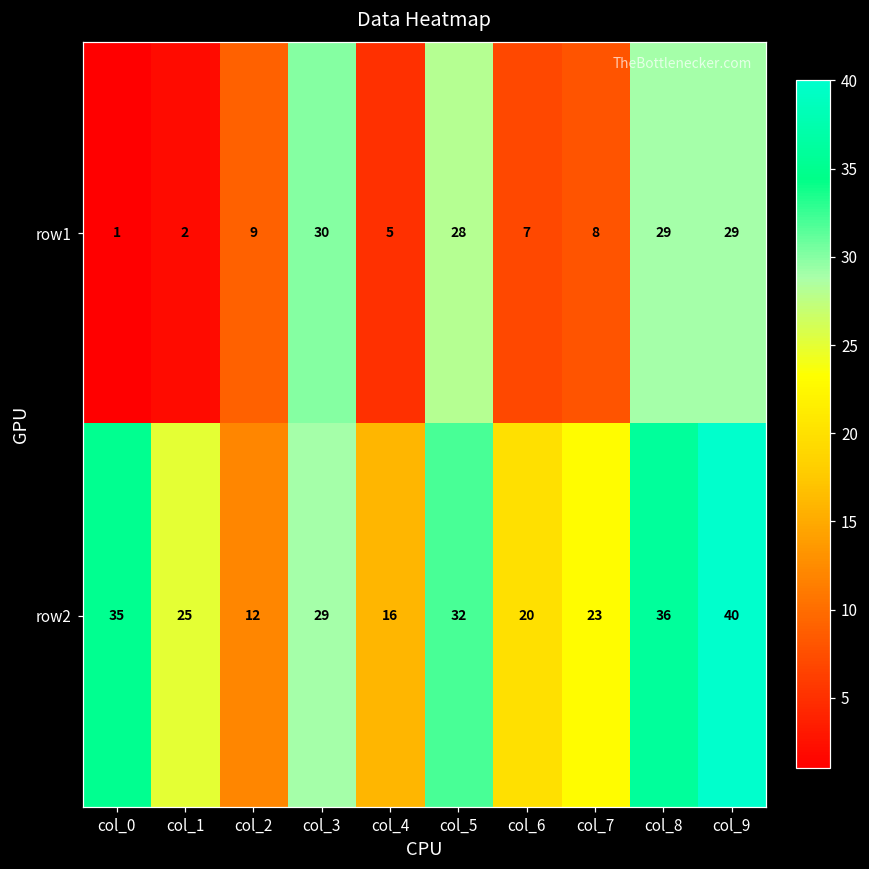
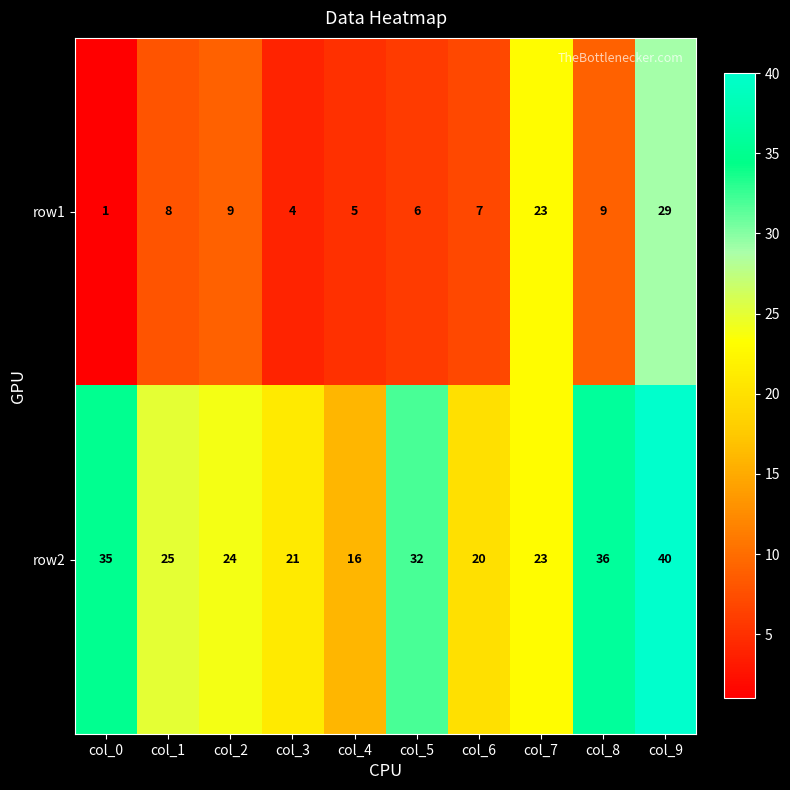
row1, col_1: 2 -> 8
row1, col_3: 30 -> 4
row1, col_5: 28 -> 6
row1, col_7: 8 -> 23
row1, col_8: 29 -> 9
row2, col_2: 12 -> 24
row2, col_3: 29 -> 21
